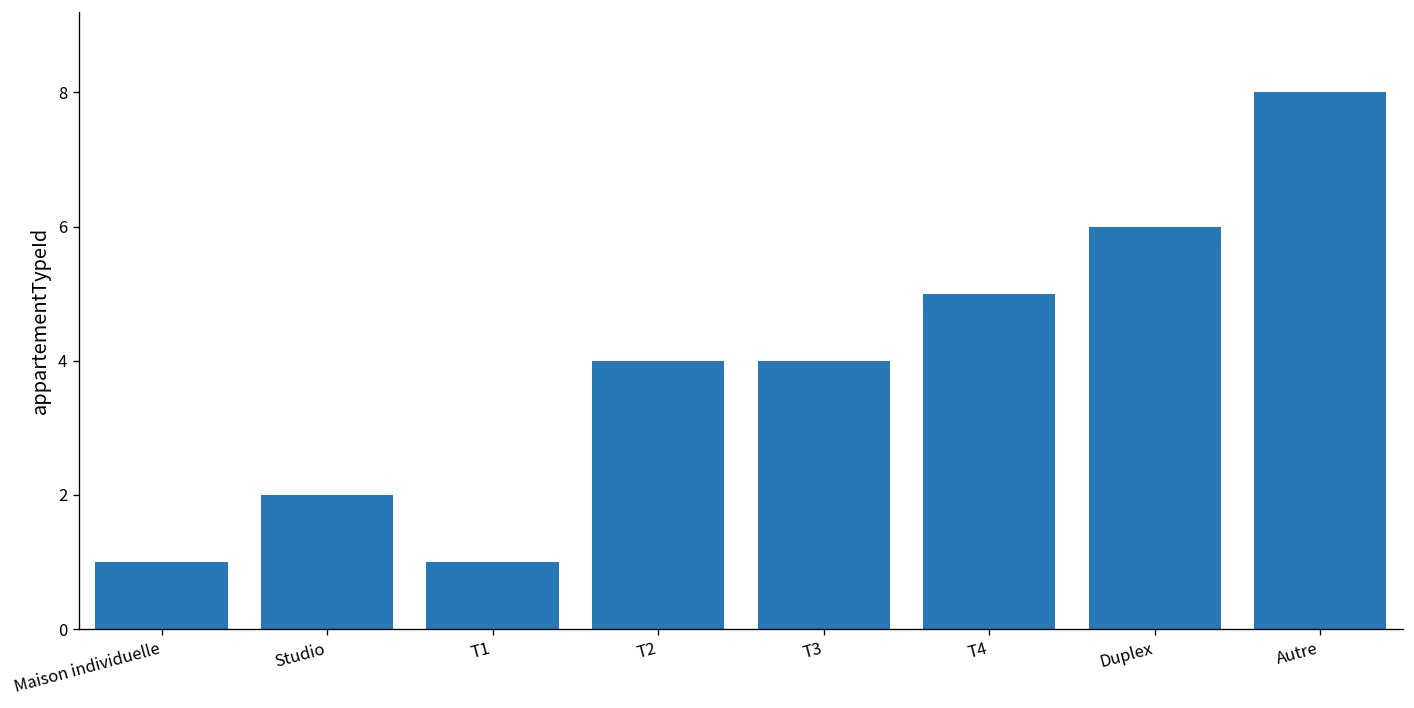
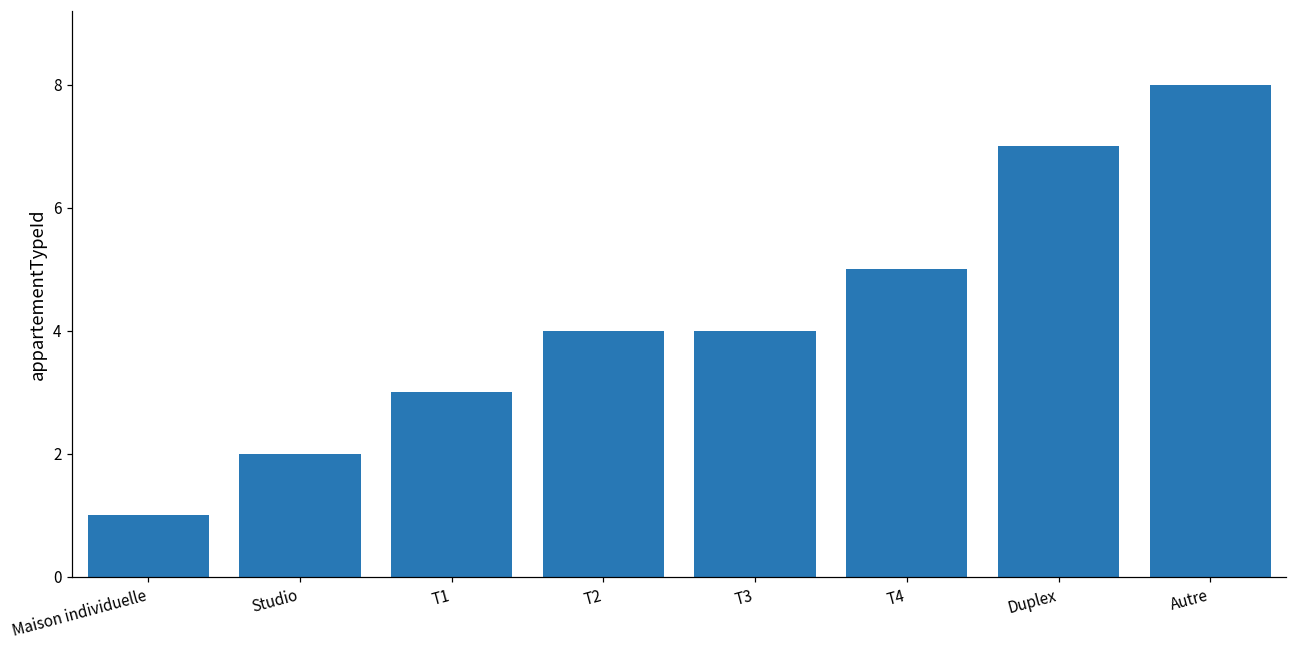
T1: 1 -> 3
Duplex: 6 -> 7
